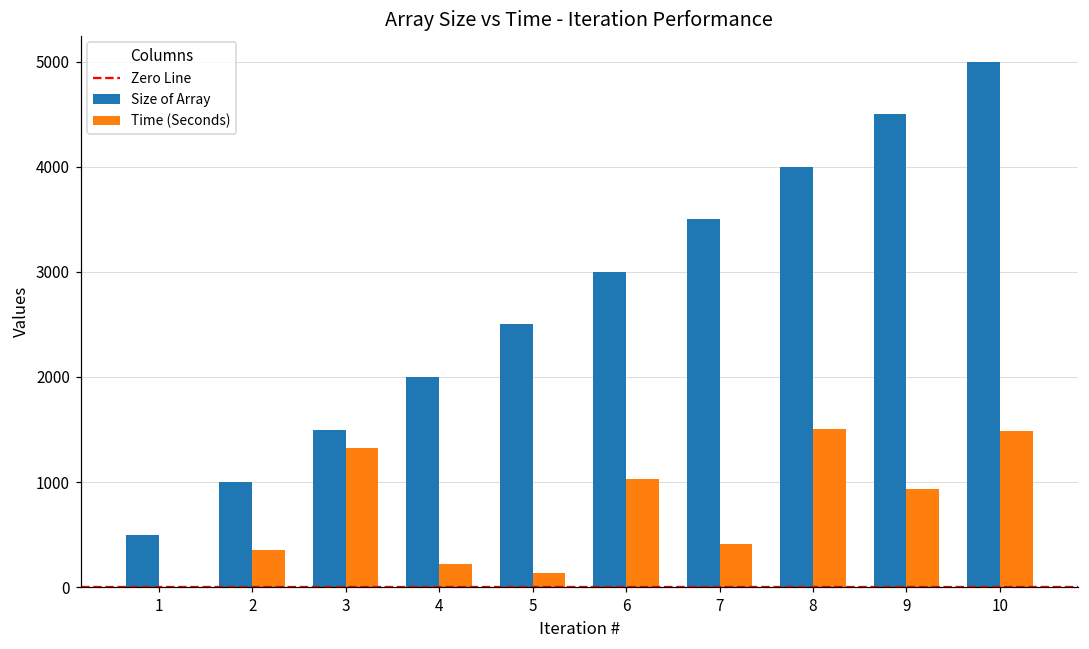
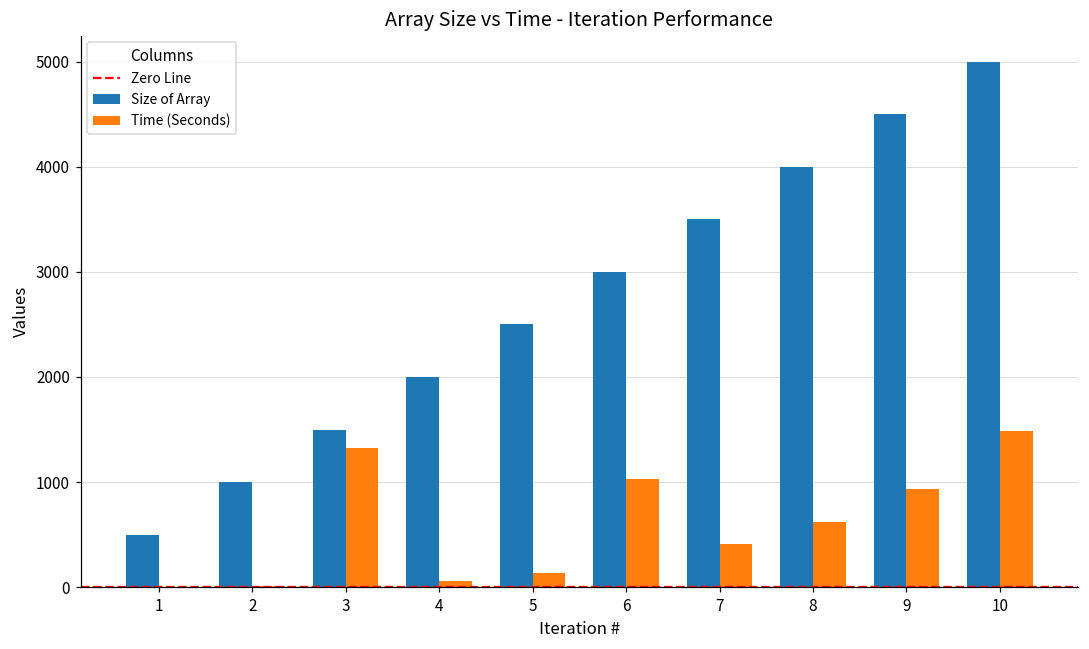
Time (Seconds), 2: 400 -> 0
Time (Seconds), 4: 200 -> 100
Time (Seconds), 8: 1500 -> 600
